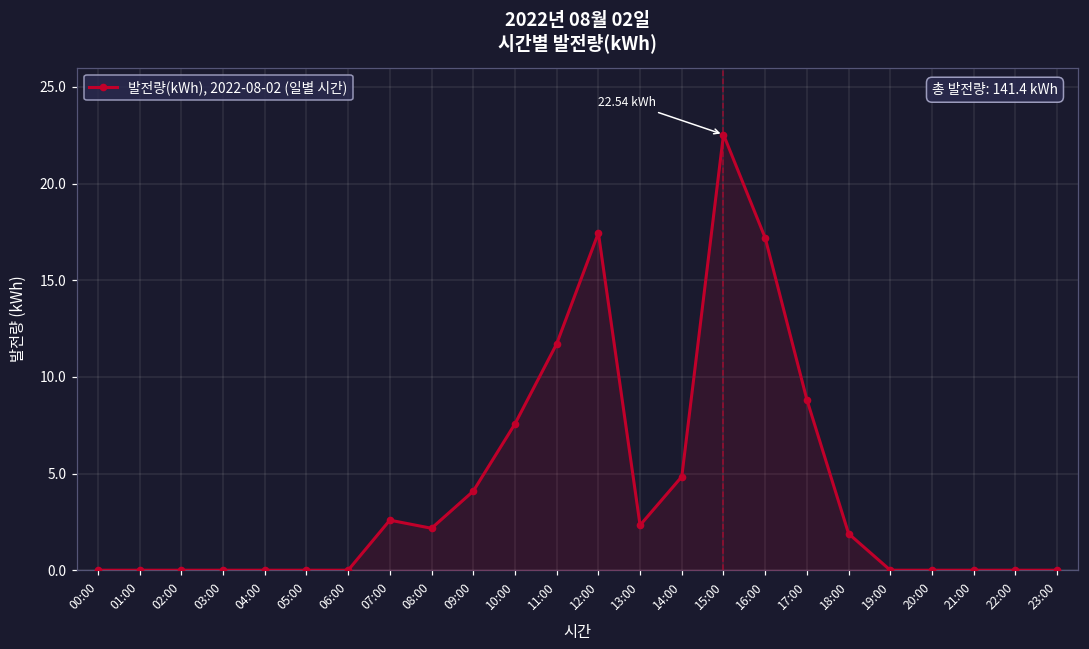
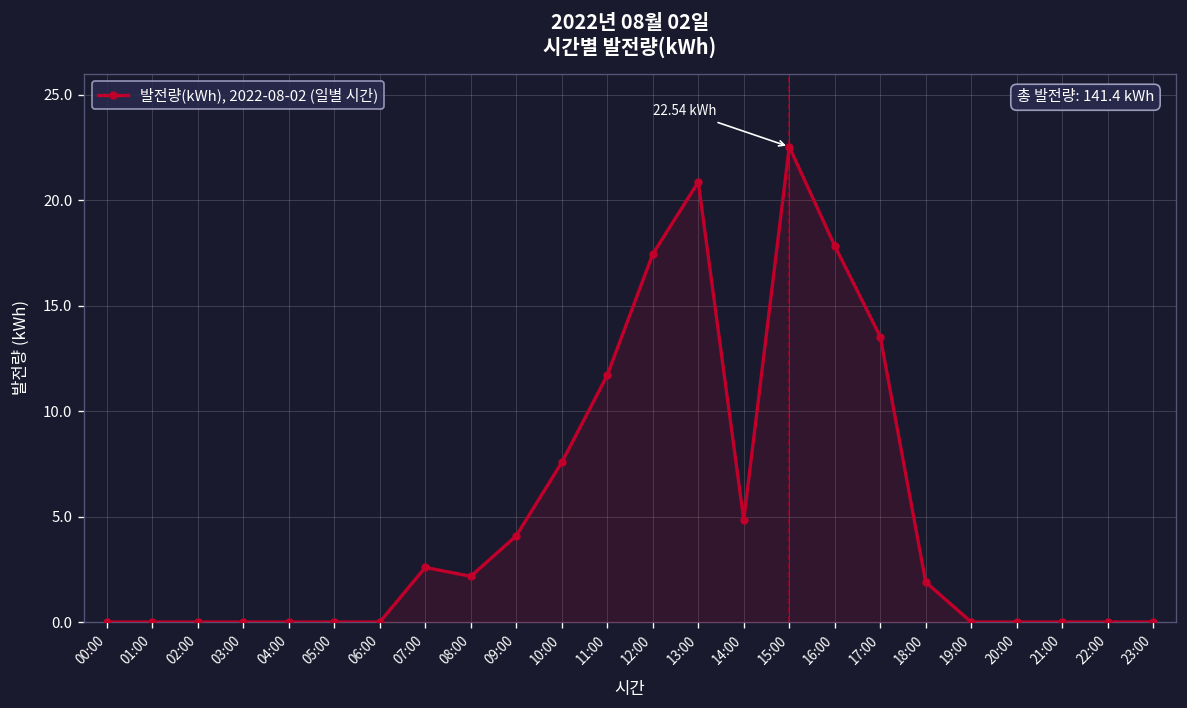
13:00: 2.3 -> 20.9
16:00: 17.2 -> 17.8
17:00: 8.8 -> 13.5
